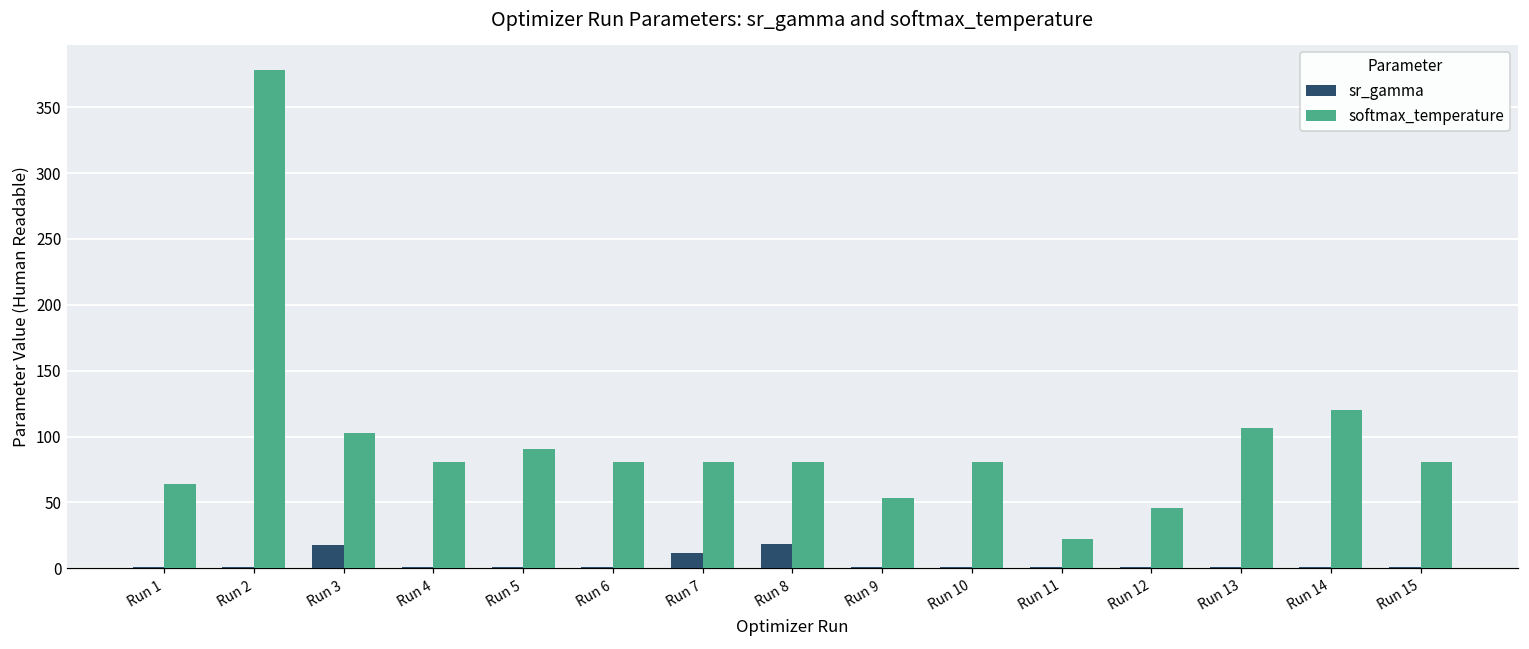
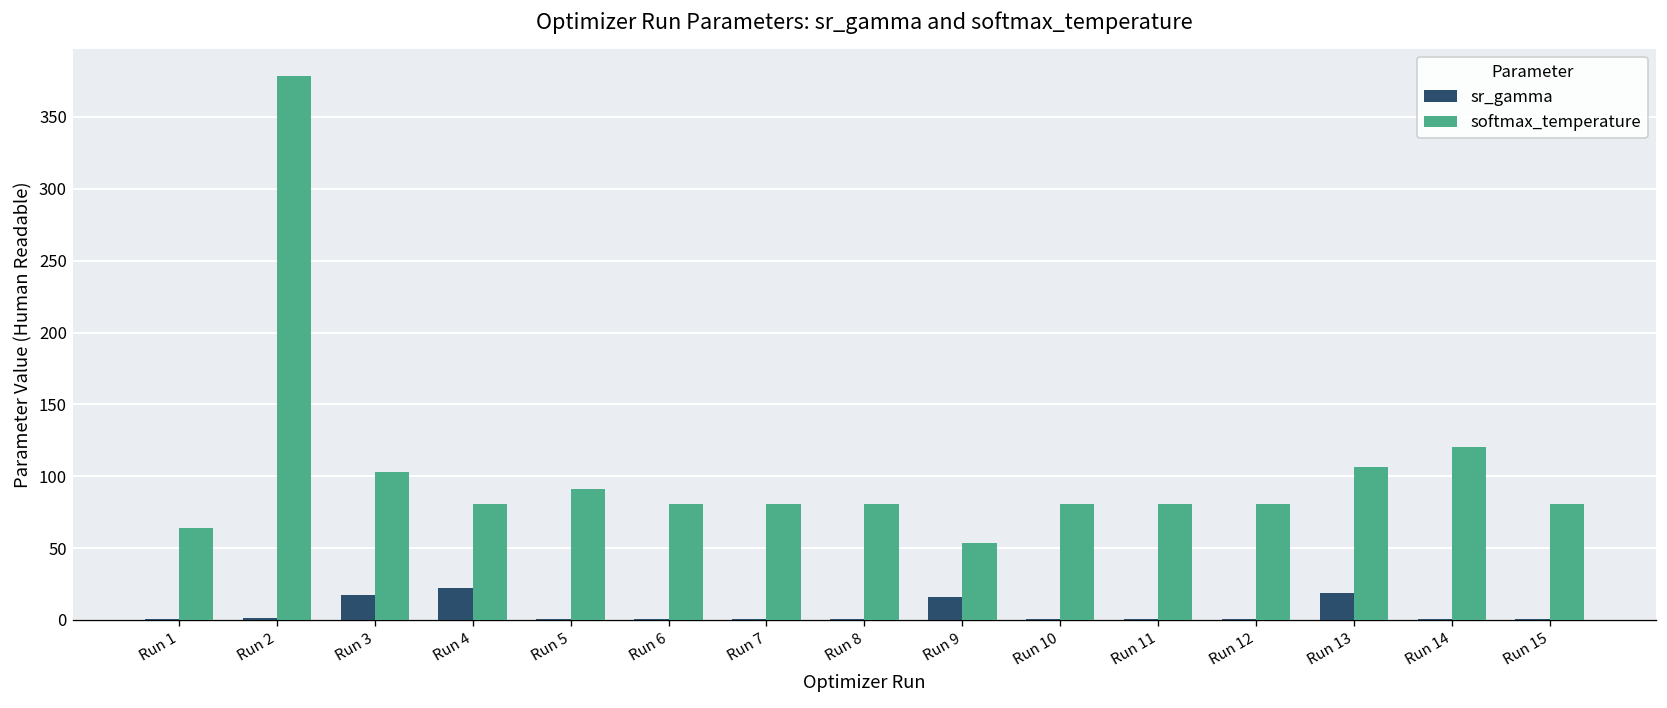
sr_gamma, Run 4: 1 -> 22
sr_gamma, Run 7: 12 -> 1
sr_gamma, Run 8: 19 -> 1
sr_gamma, Run 9: 1 -> 16
softmax_temperature, Run 11: 22 -> 80
softmax_temperature, Run 12: 46 -> 80
sr_gamma, Run 13: 1 -> 19
